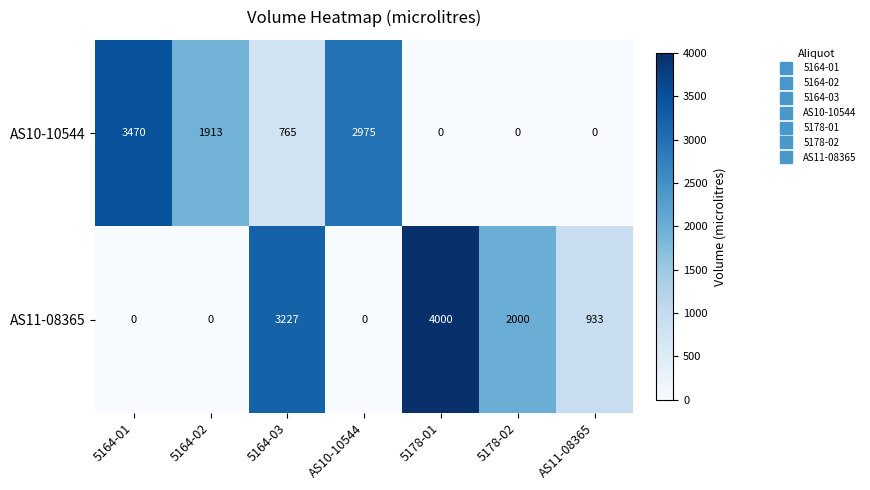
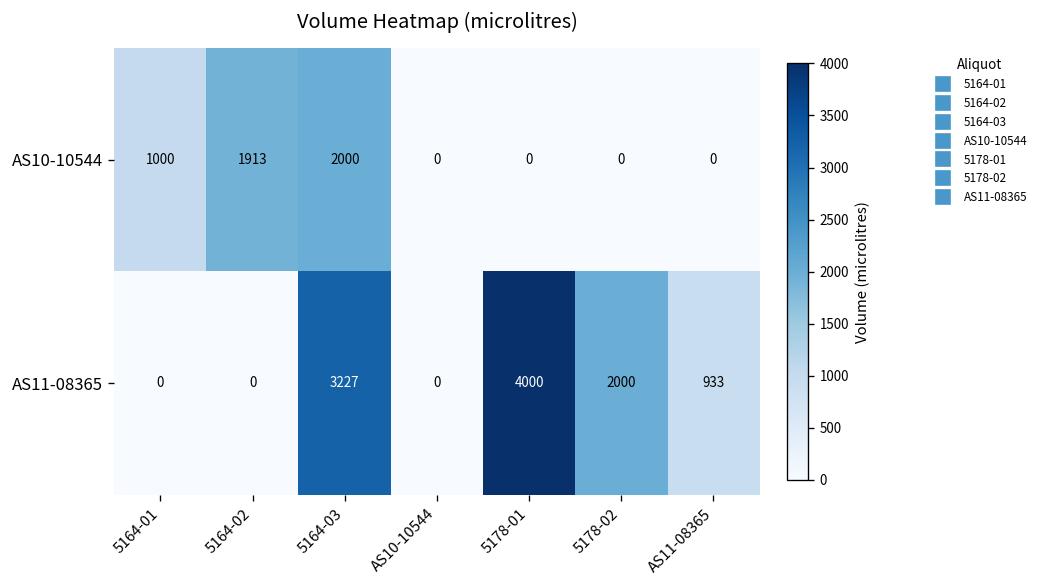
AS10-10544, 5164-01: 3470 -> 1000
AS10-10544, 5164-03: 765 -> 2000
AS10-10544, AS10-10544: 2975 -> 0
